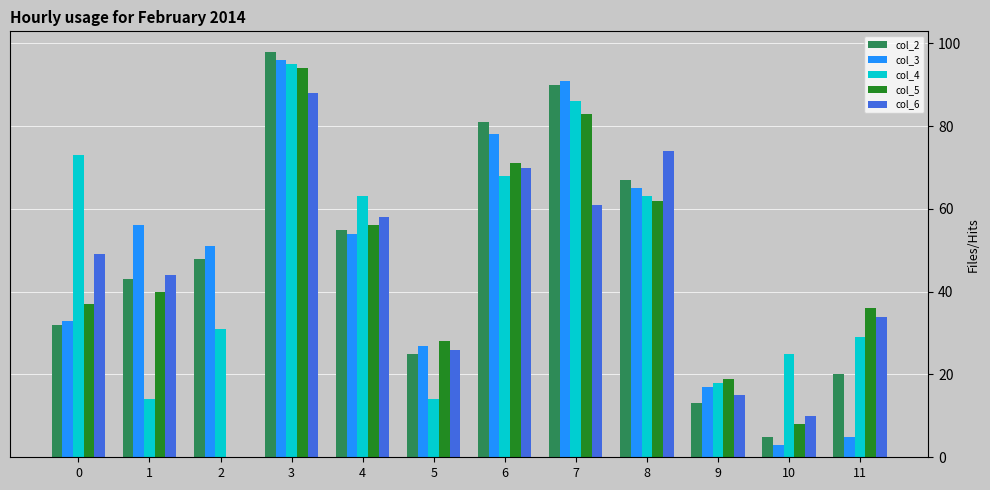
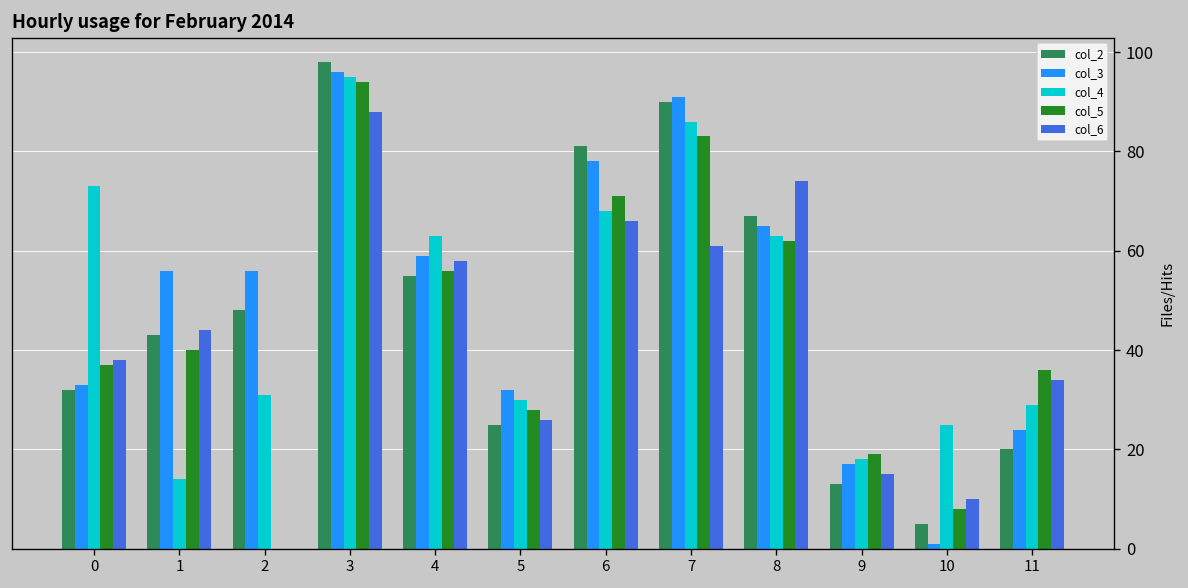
col_6, 0: 49 -> 38
col_3, 2: 51 -> 56
col_3, 4: 54 -> 59
col_3, 5: 27 -> 32
col_4, 5: 14 -> 30
col_6, 6: 70 -> 66
col_3, 10: 3 -> 1
col_3, 11: 5 -> 24
